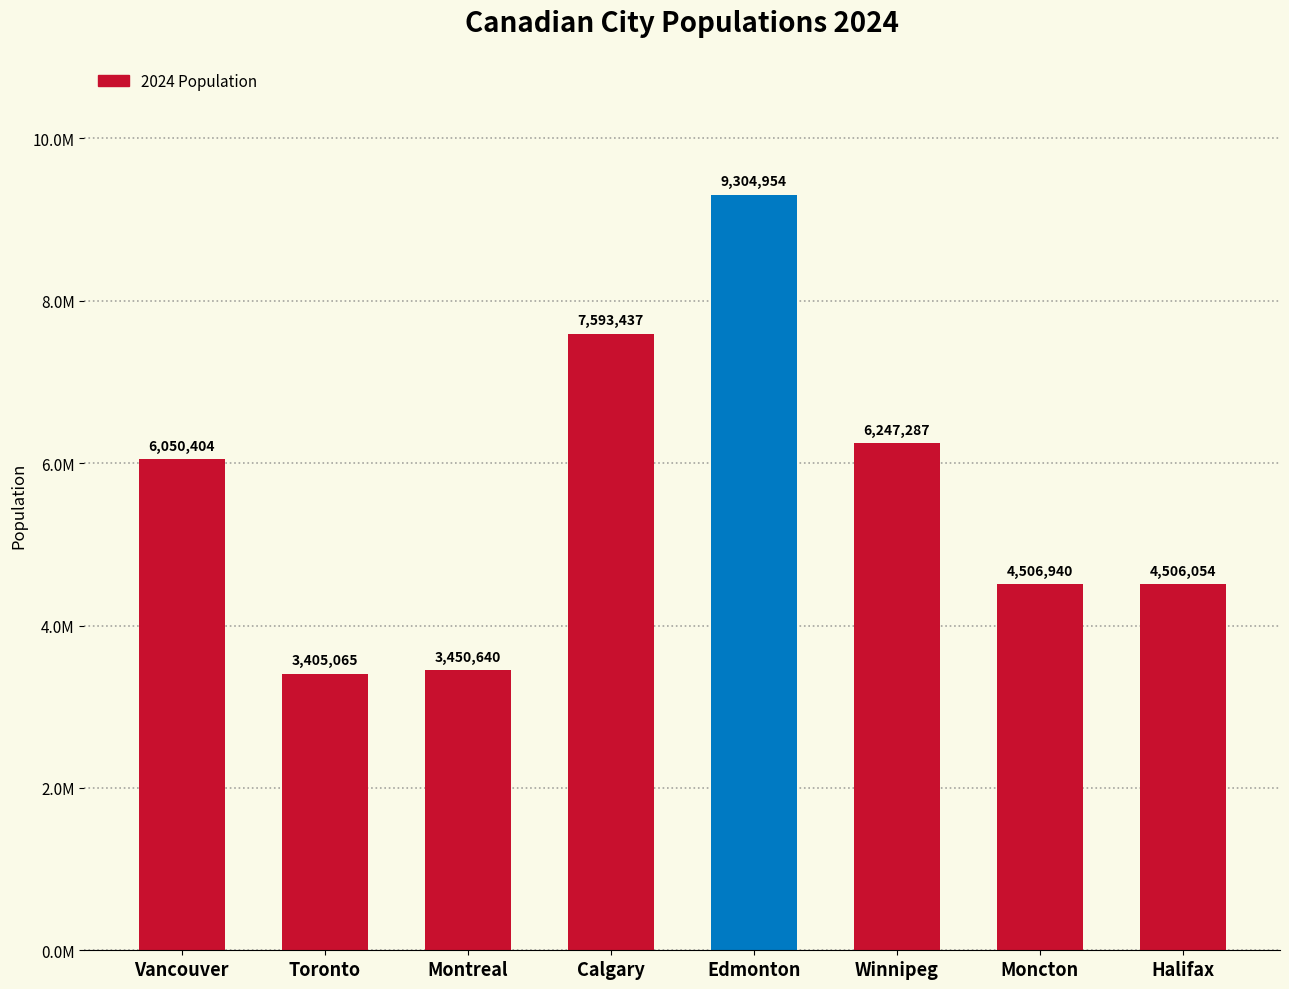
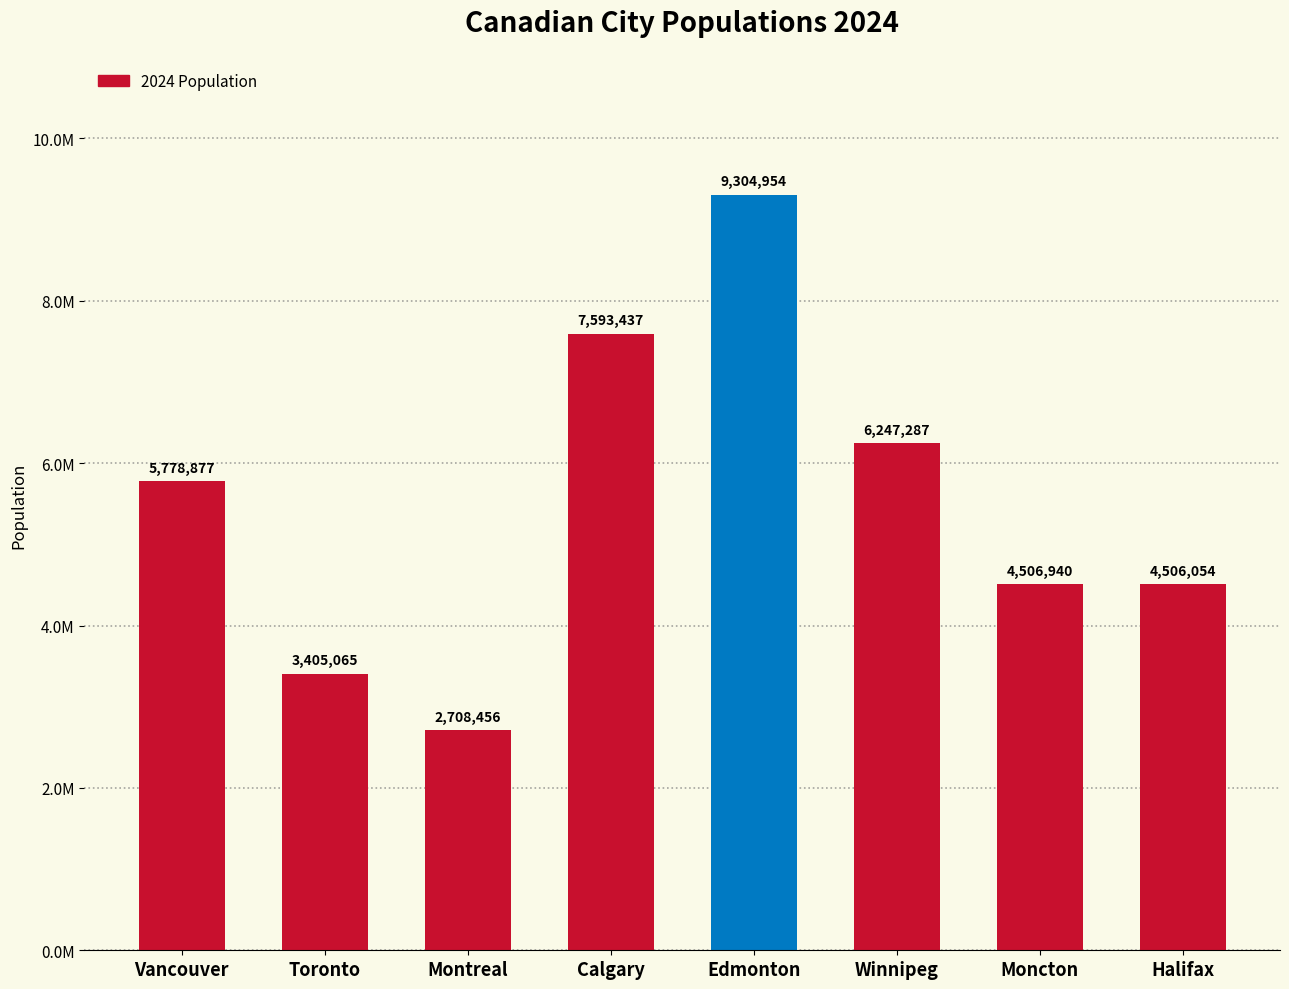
Vancouver: 6,050,404 -> 5,778,877
Montreal: 3,450,640 -> 2,708,456
